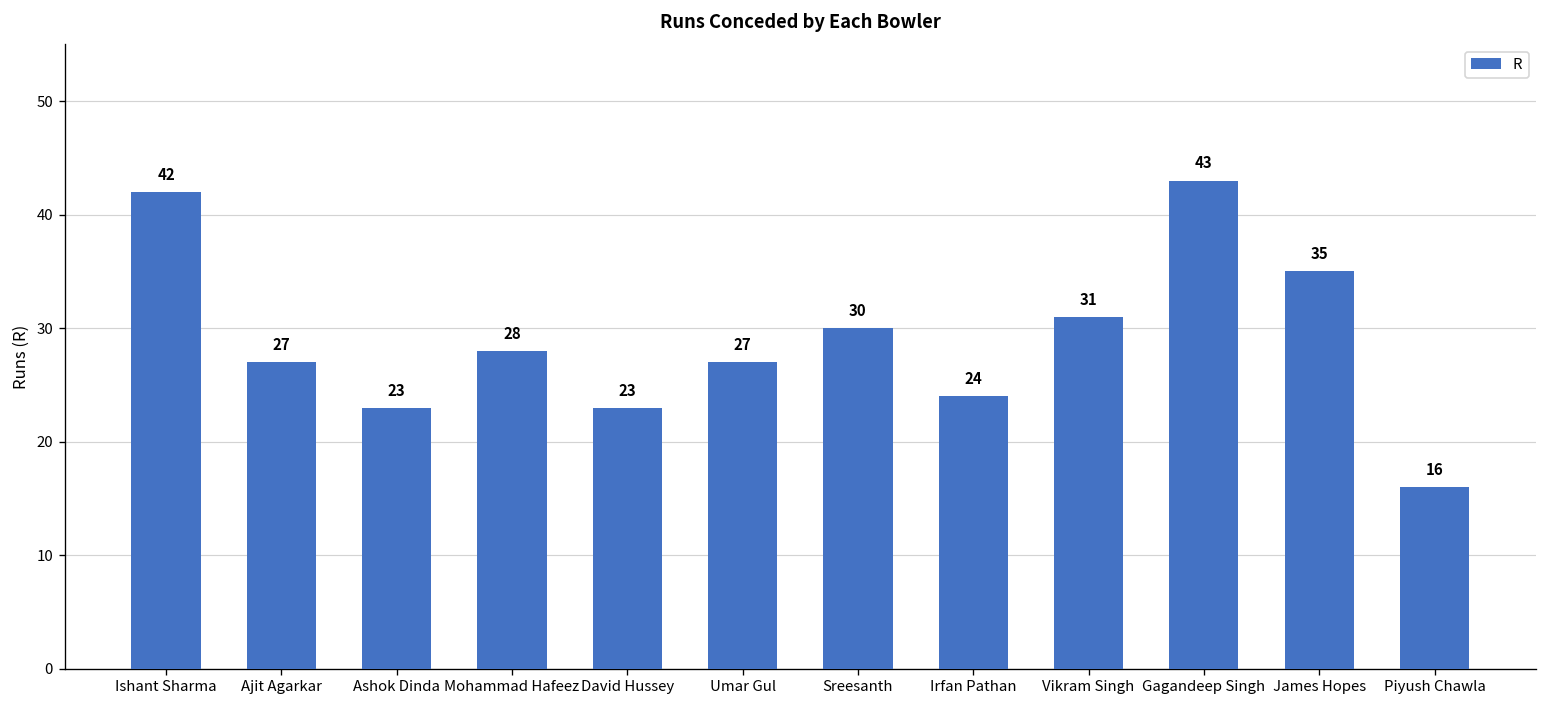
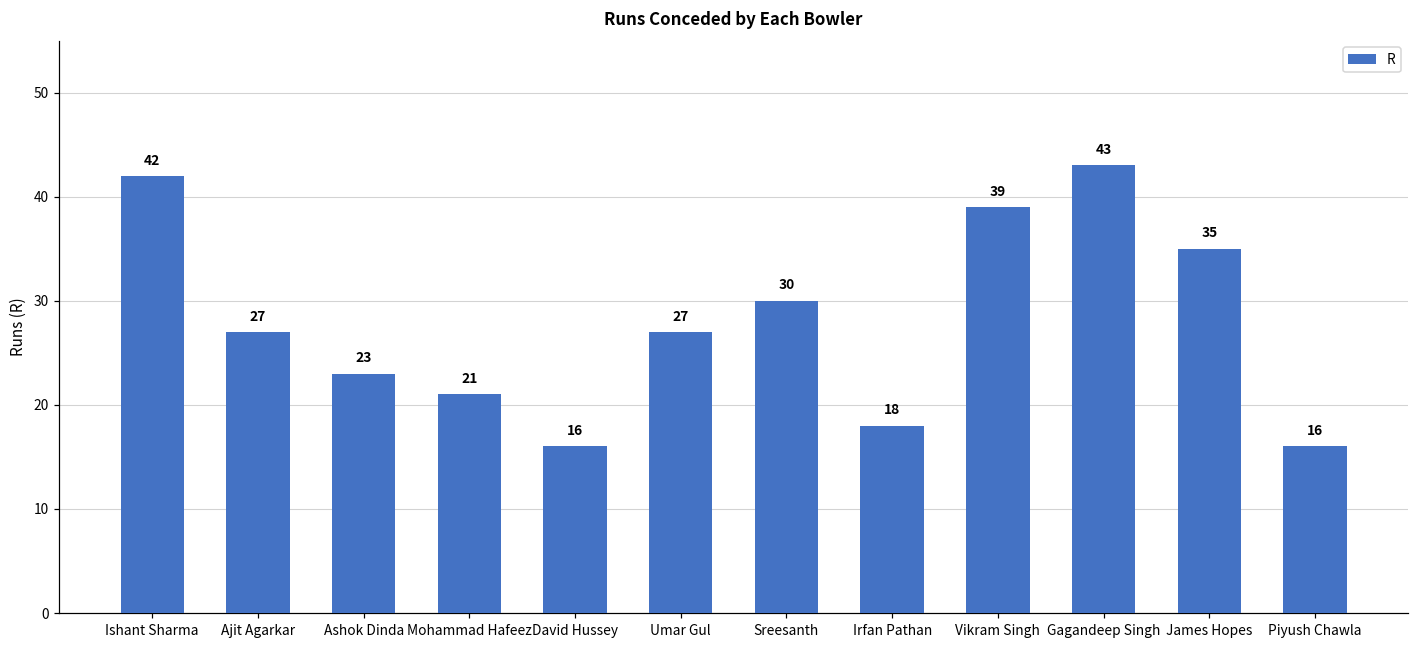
Mohammad Hafeez: 28 -> 21
David Hussey: 23 -> 16
Irfan Pathan: 24 -> 18
Vikram Singh: 31 -> 39
